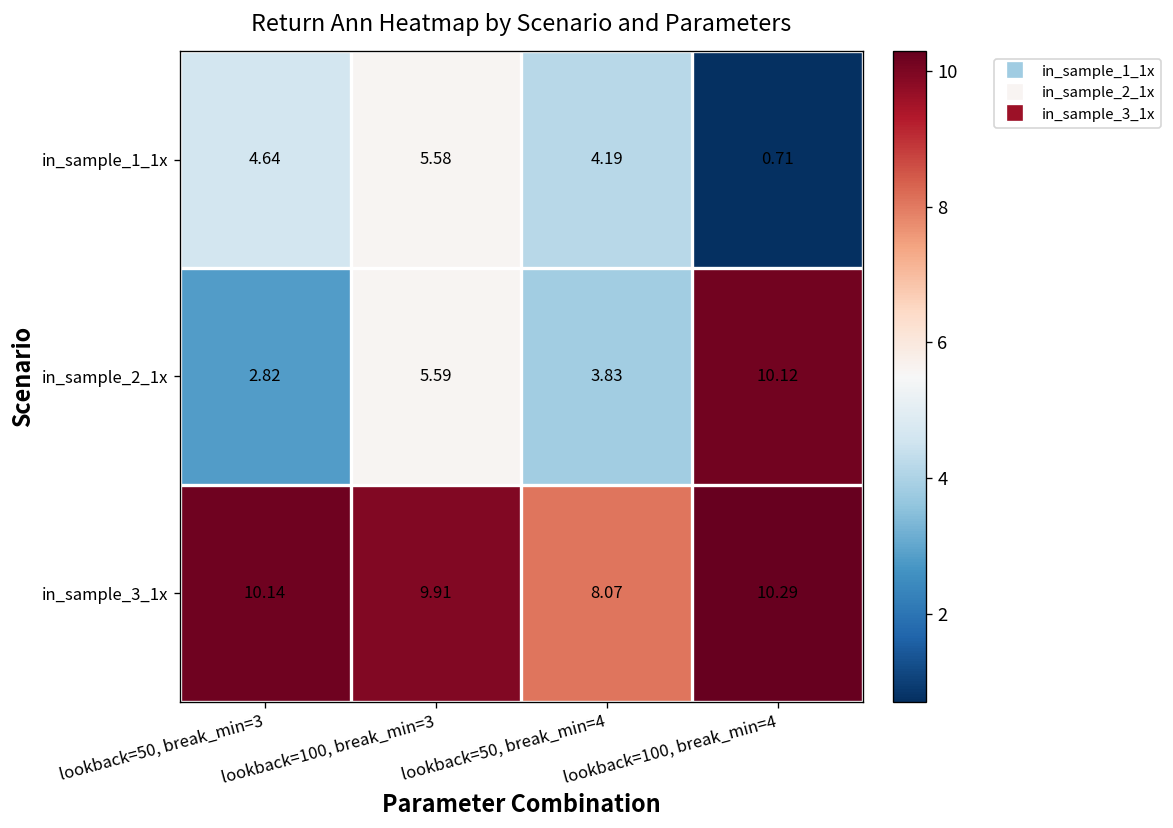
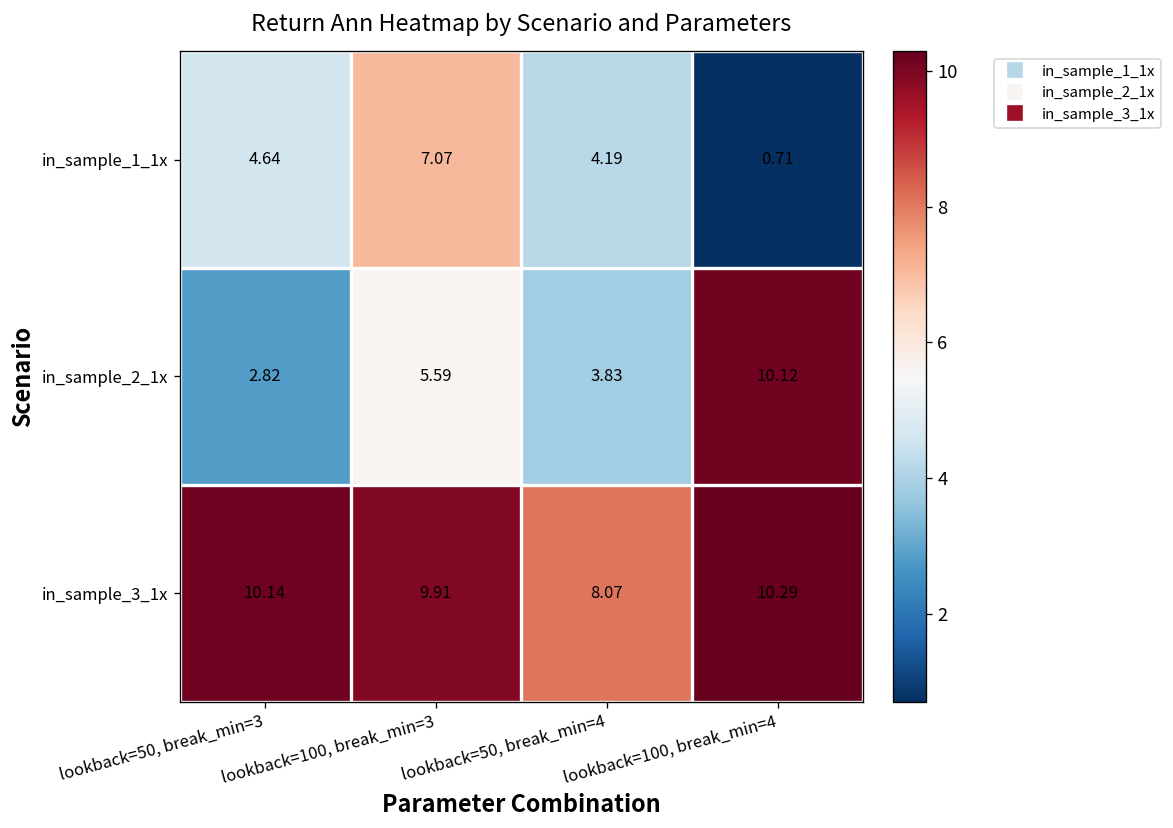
in_sample_1_1x, lookback=100, break_min=3: 5.58 -> 7.07
